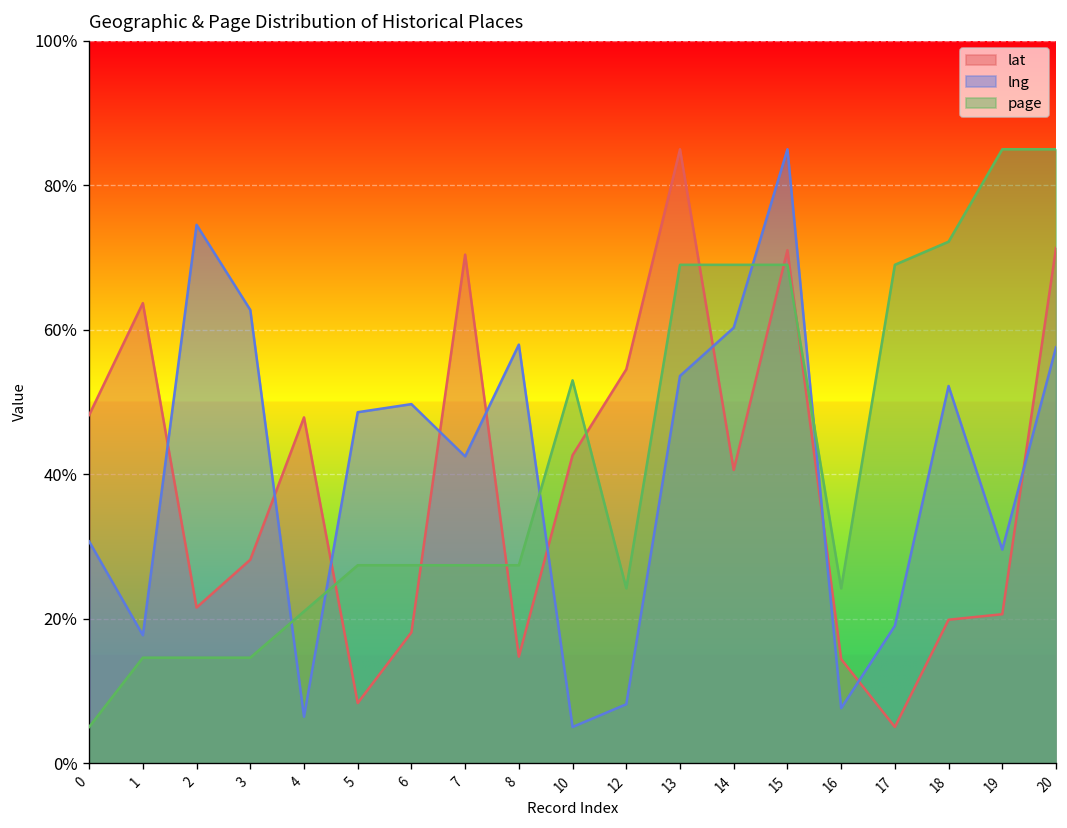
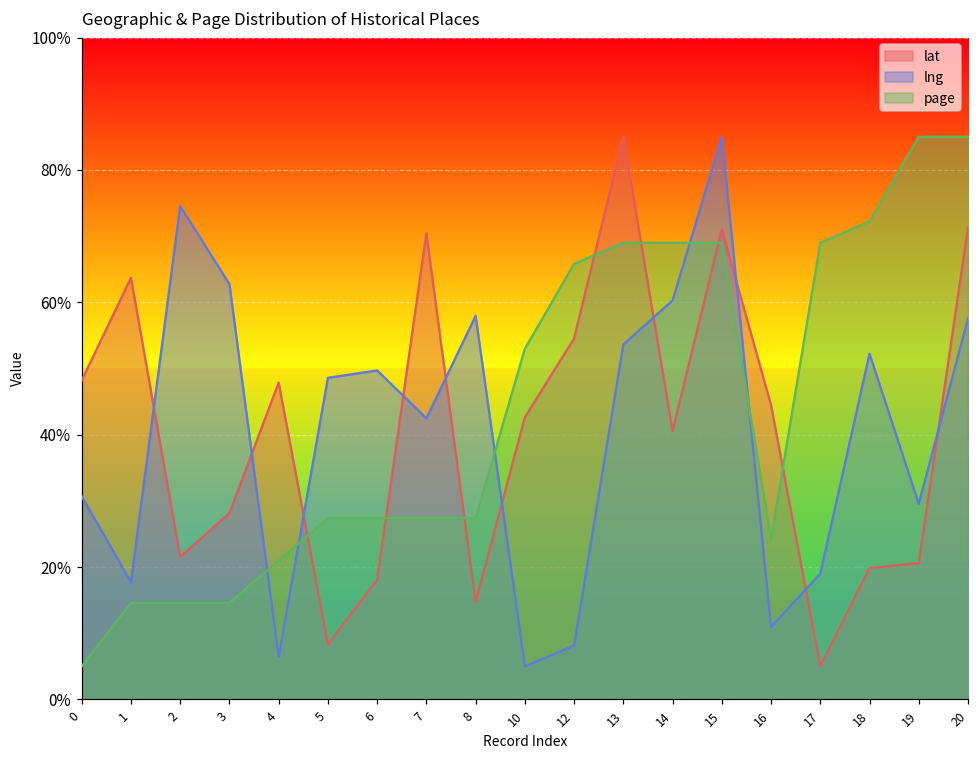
page, 12: 24% -> 66%
lat, 16: 14% -> 44%
lng, 16: 8% -> 11%
